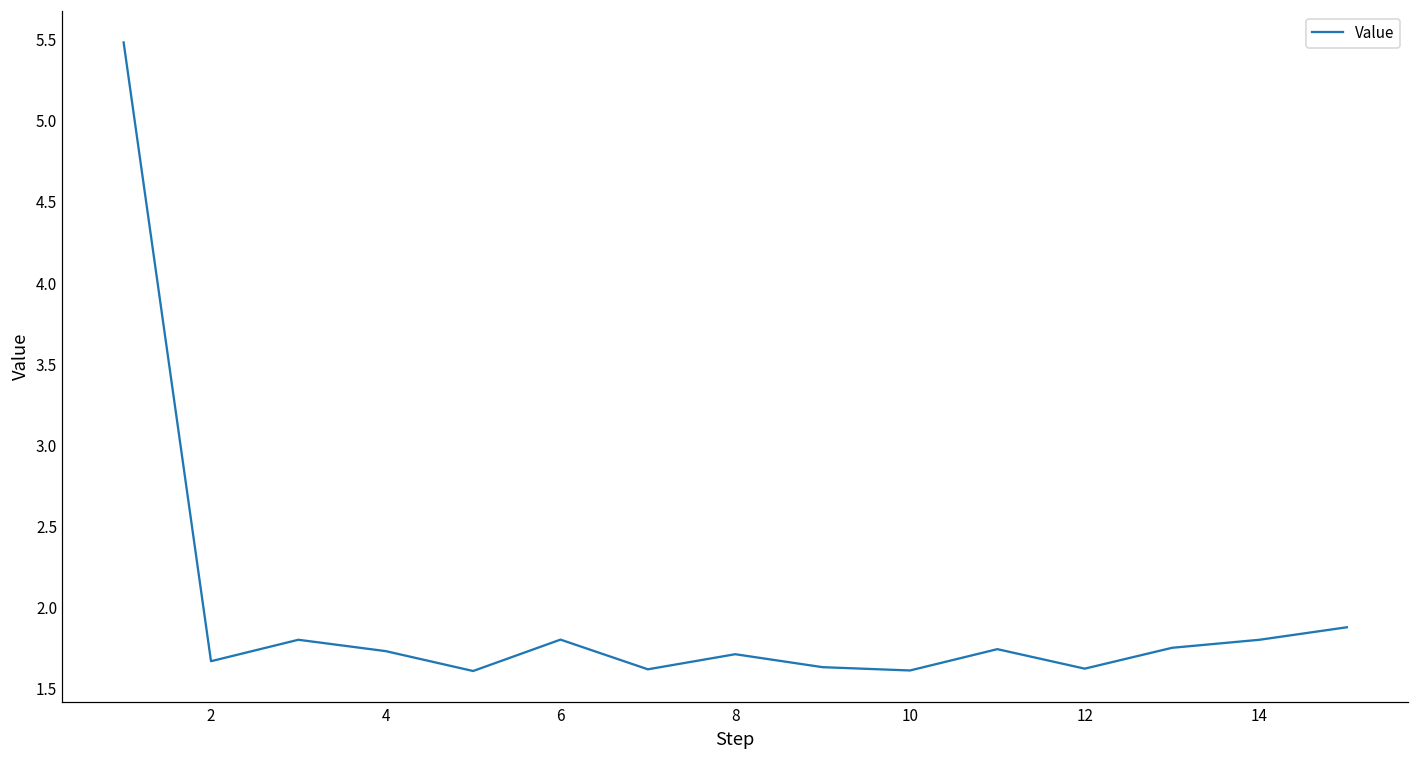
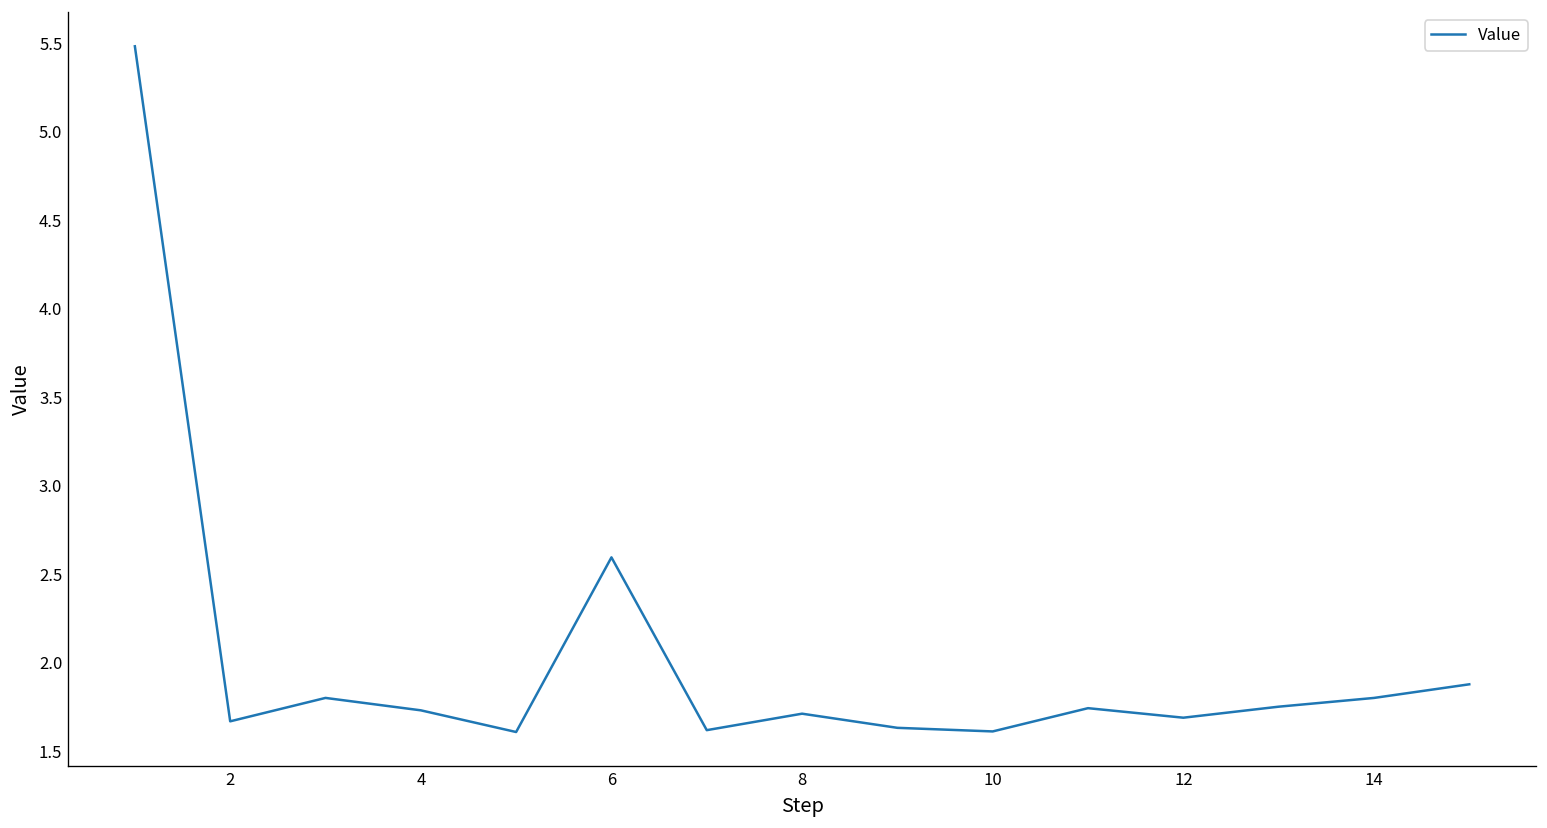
6: 1.80 -> 2.60
12: 1.62 -> 1.69
